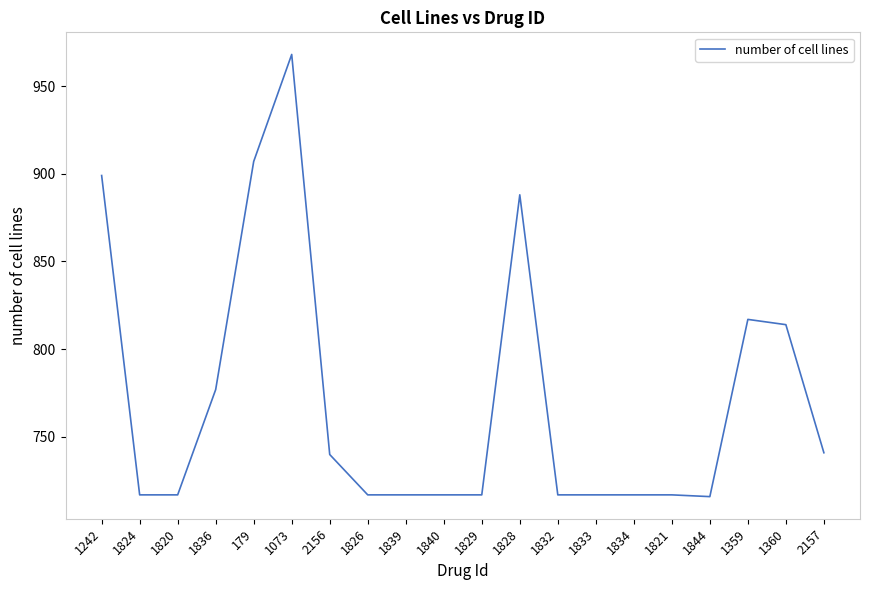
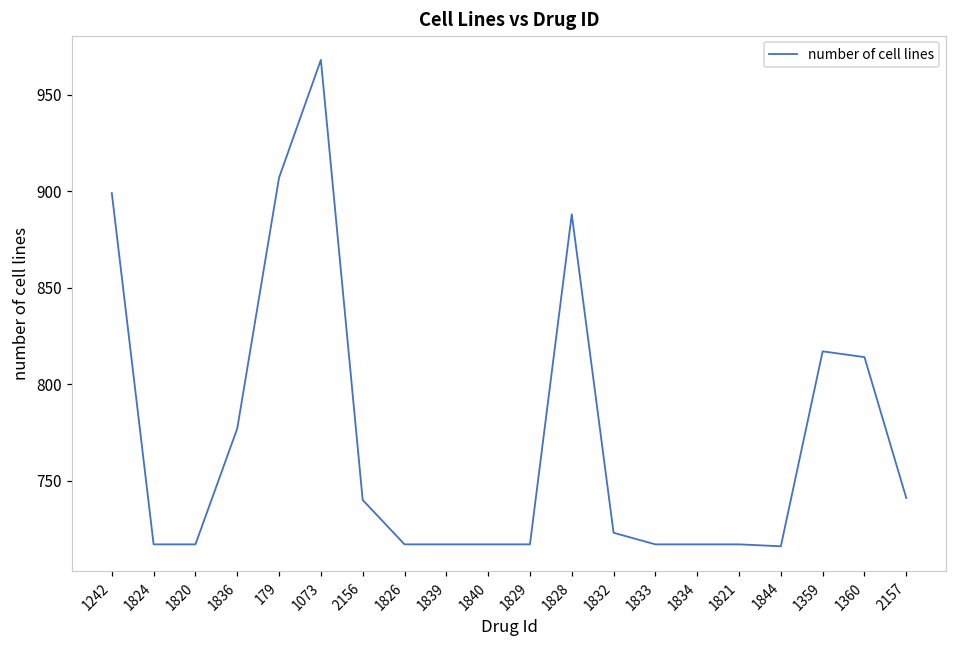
1832: 717 -> 723
